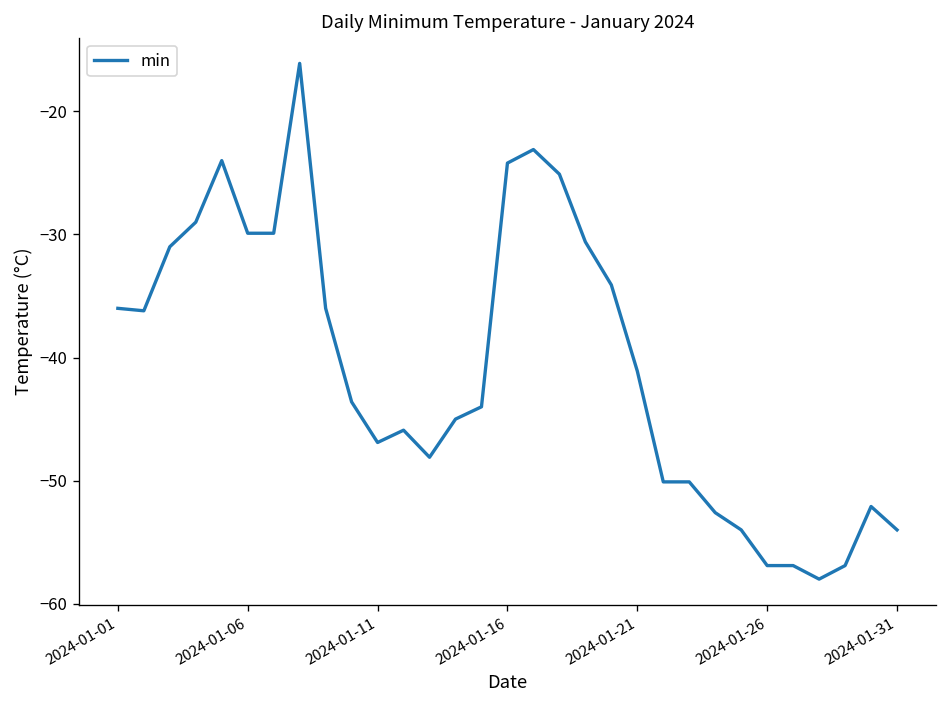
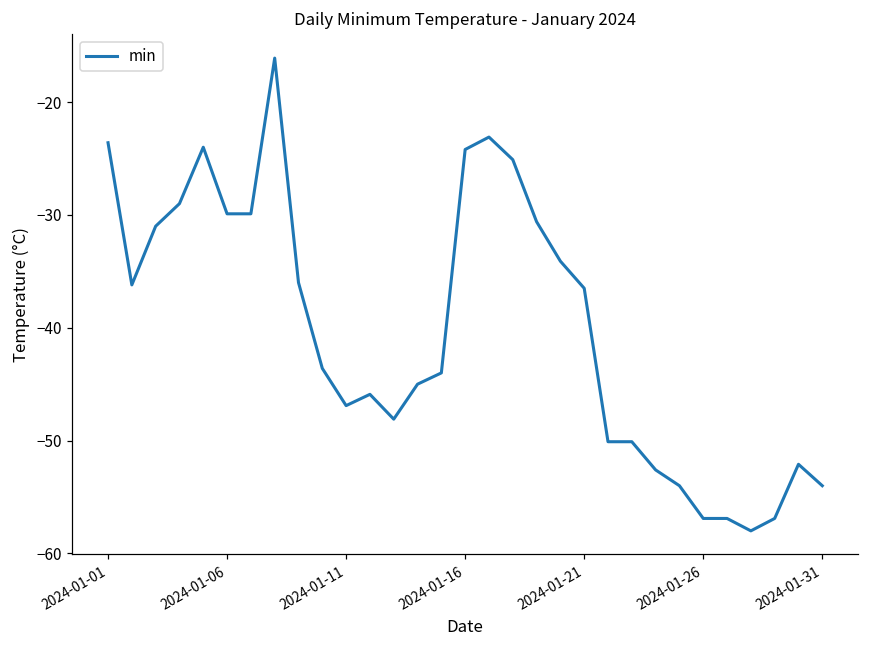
2024-01-01: -36.0 -> -23.6
2024-01-21: -41.1 -> -36.5
